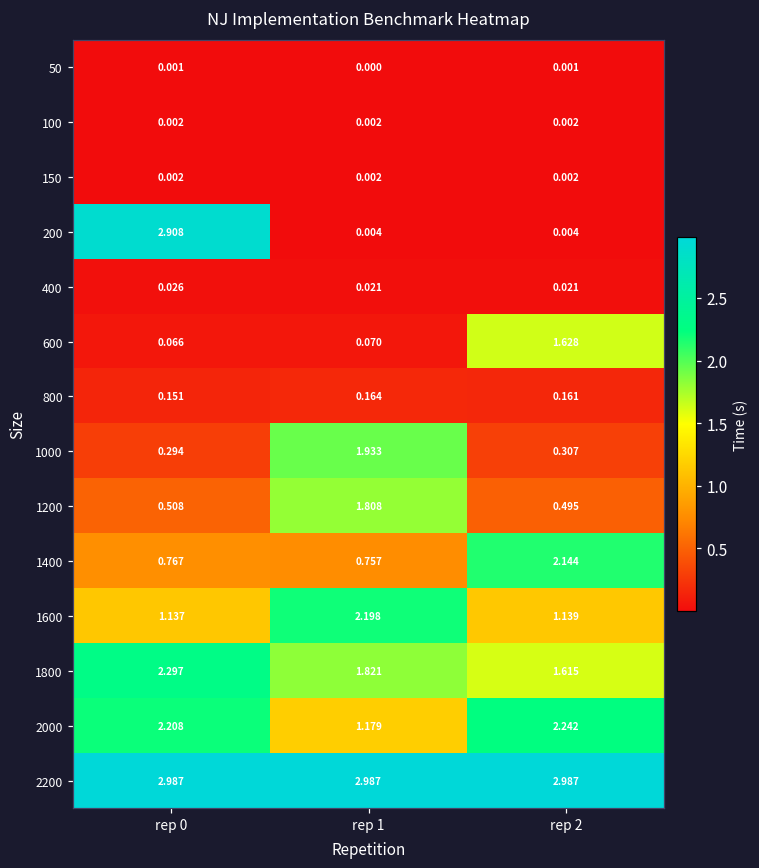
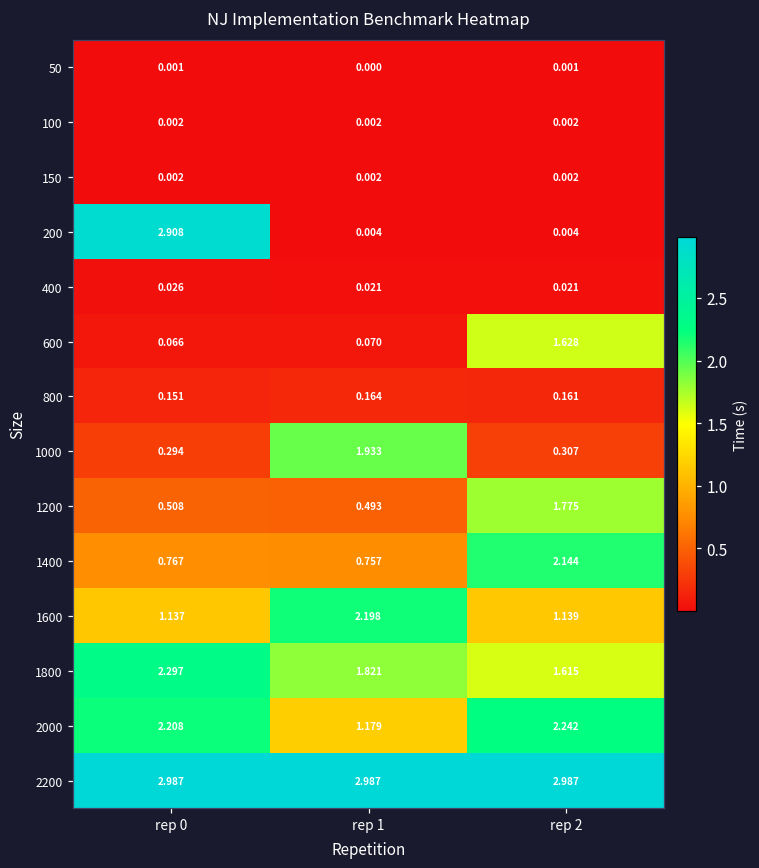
1200, rep 1: 1.808 -> 0.493
1200, rep 2: 0.495 -> 1.775
